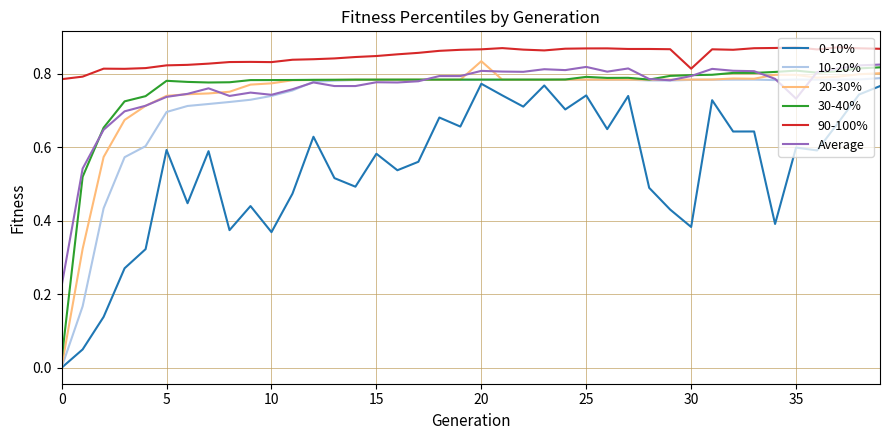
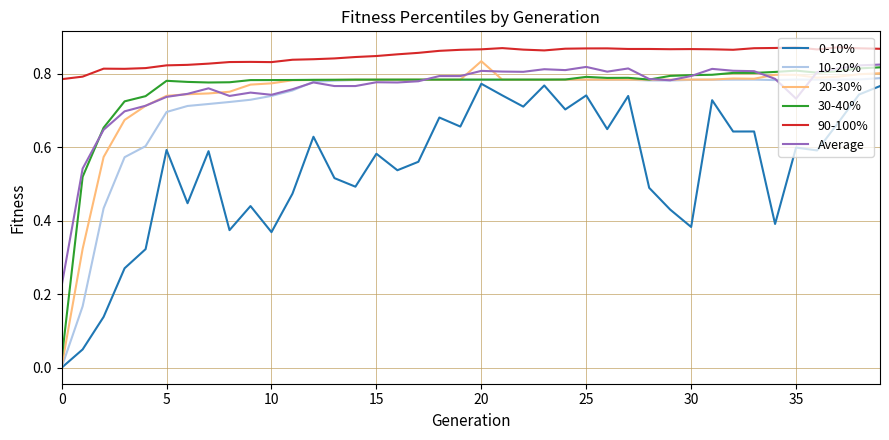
90-100%, 30: 0.81 -> 0.87
